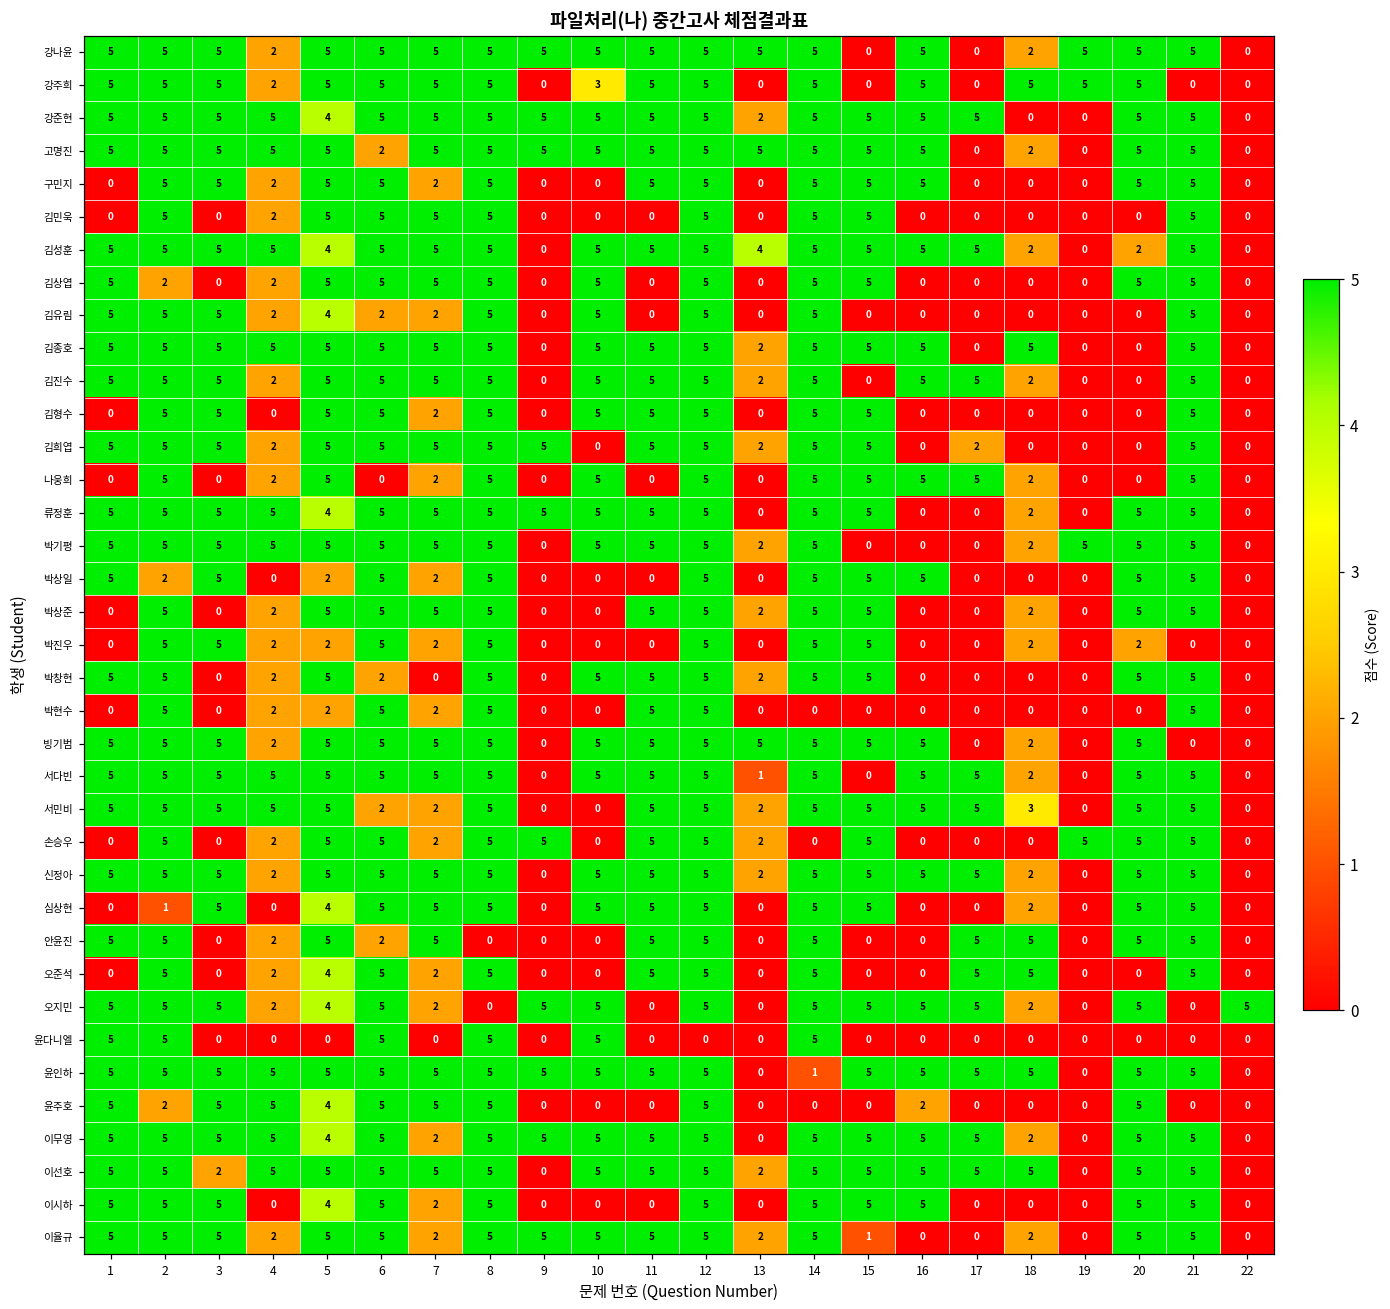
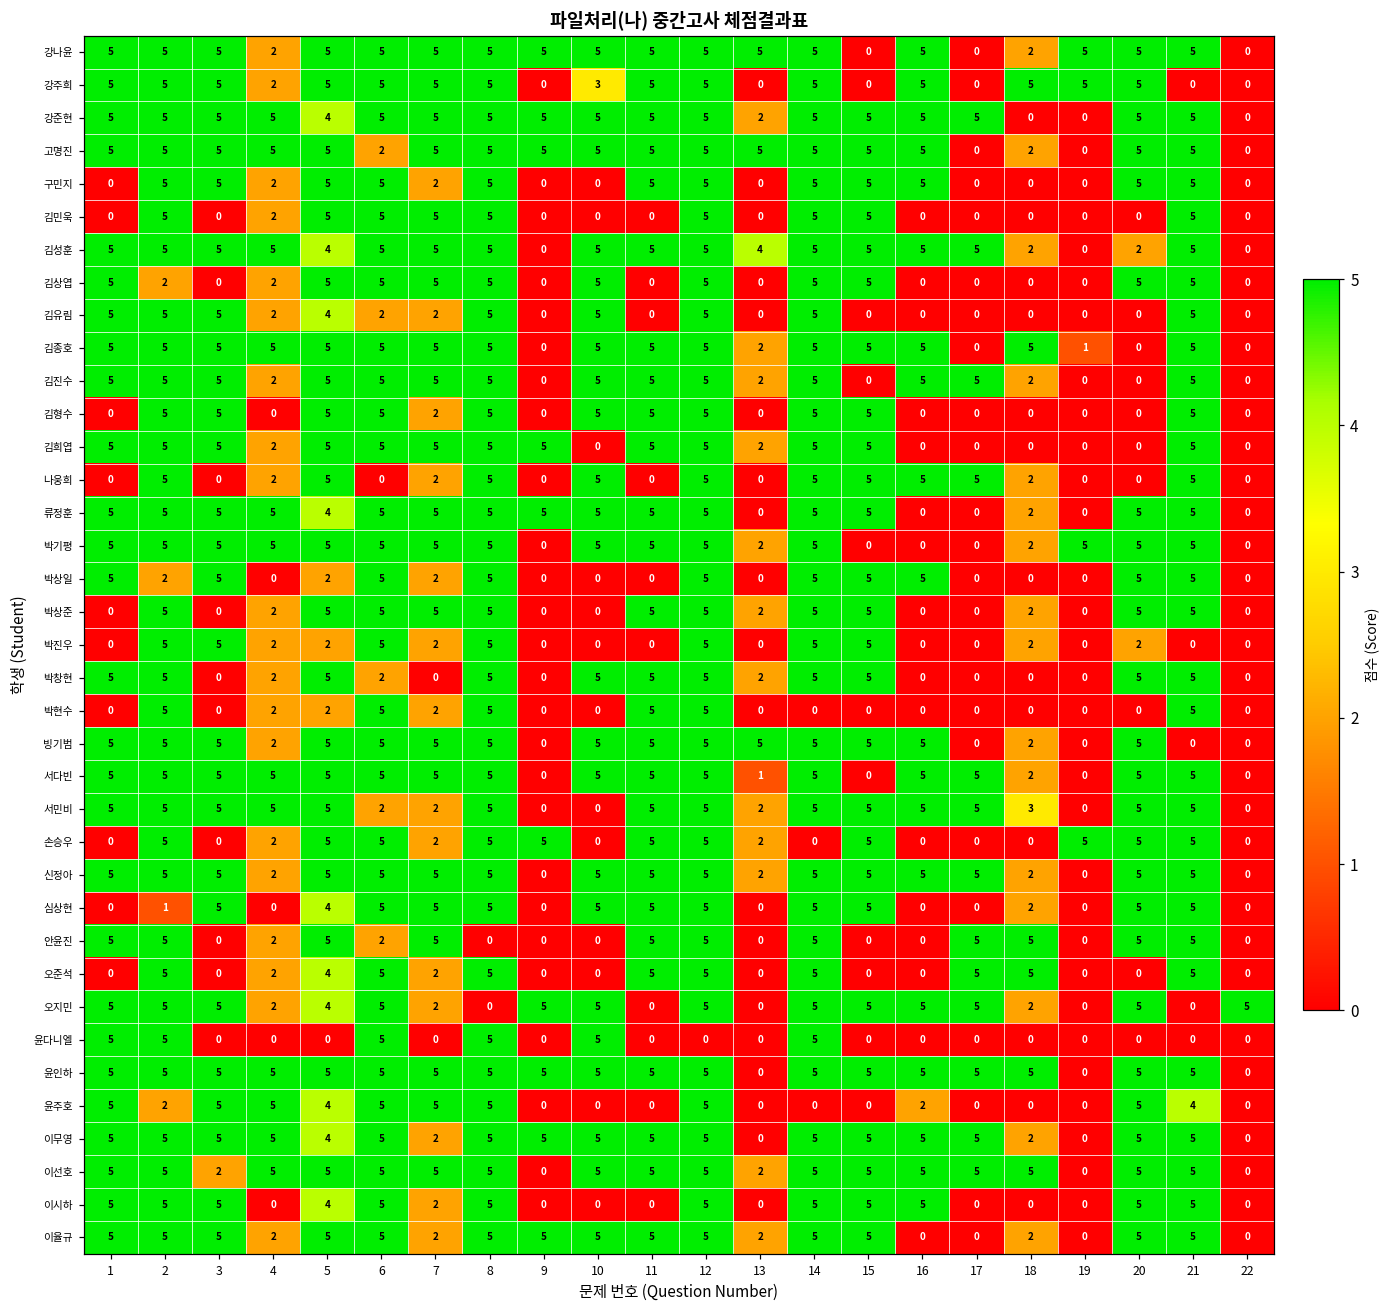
김종호, 19: 0 -> 1
김희엽, 17: 2 -> 0
윤인하, 14: 1 -> 5
윤주호, 21: 0 -> 4
이율규, 15: 1 -> 5
